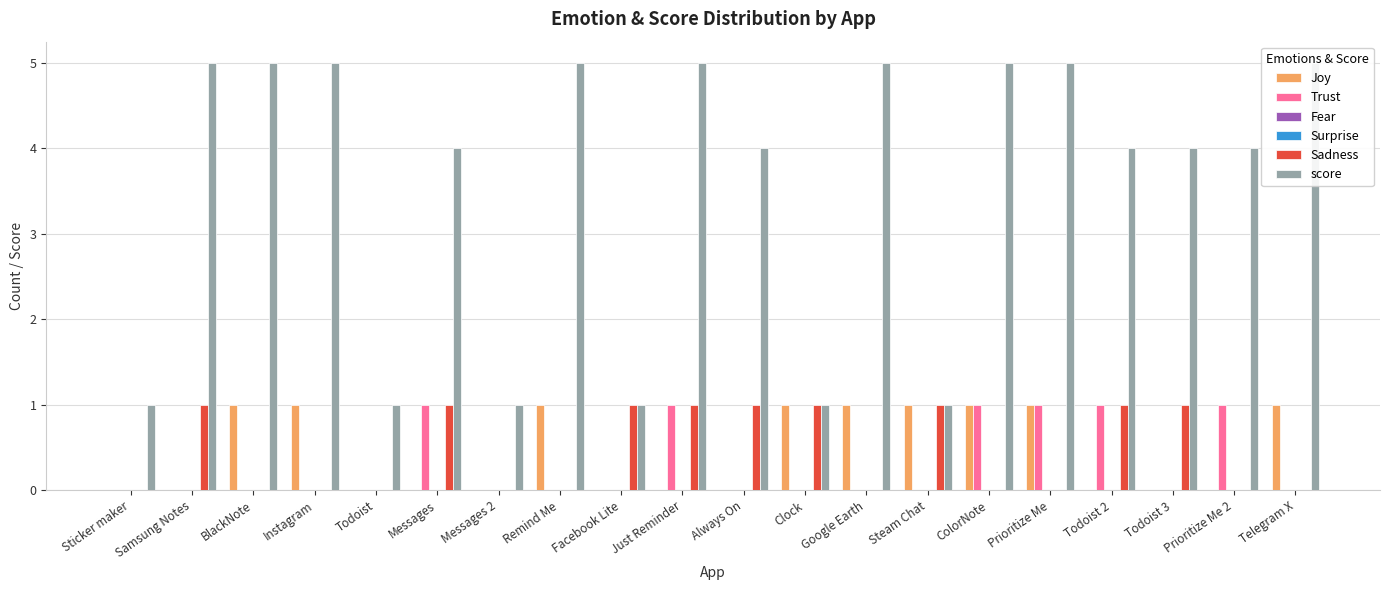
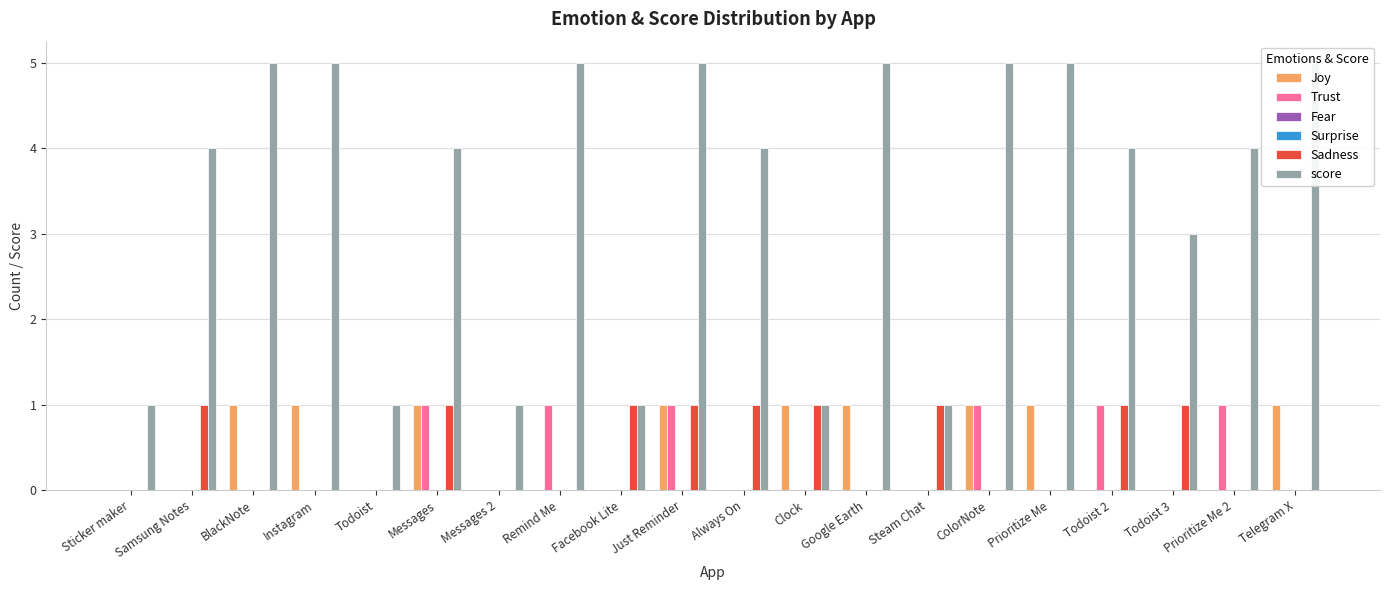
score, Samsung Notes: 5 -> 4
Joy, Messages: 0 -> 1
Joy, Remind Me: 1 -> 0
Trust, Remind Me: 0 -> 1
Joy, Just Reminder: 0 -> 1
Joy, Steam Chat: 1 -> 0
Trust, Prioritize Me: 1 -> 0
score, Todoist 3: 4 -> 3
